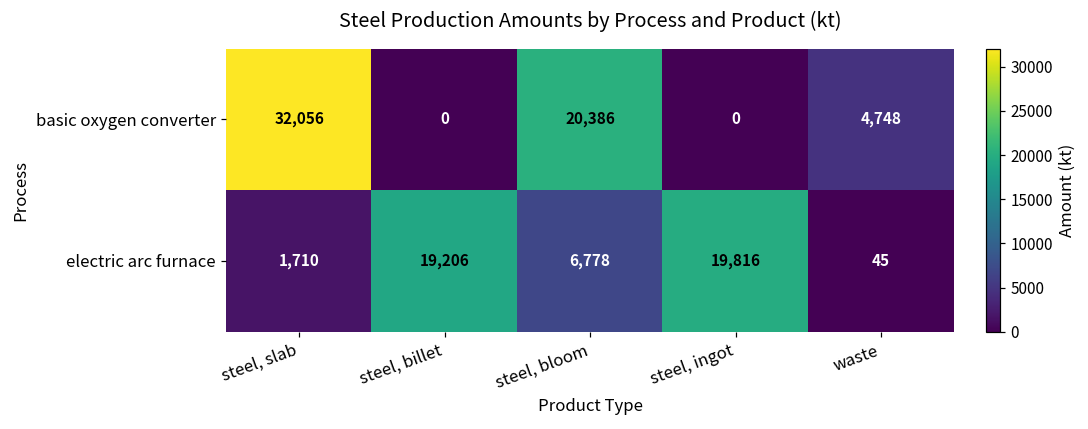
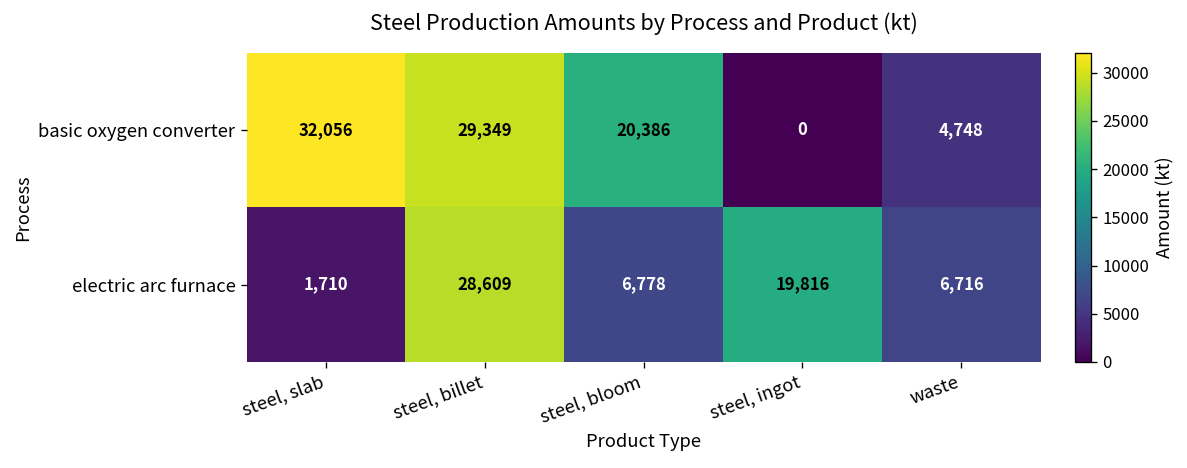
basic oxygen converter, steel, billet: 0 -> 29,349
electric arc furnace, steel, billet: 19,206 -> 28,609
electric arc furnace, waste: 45 -> 6,716
